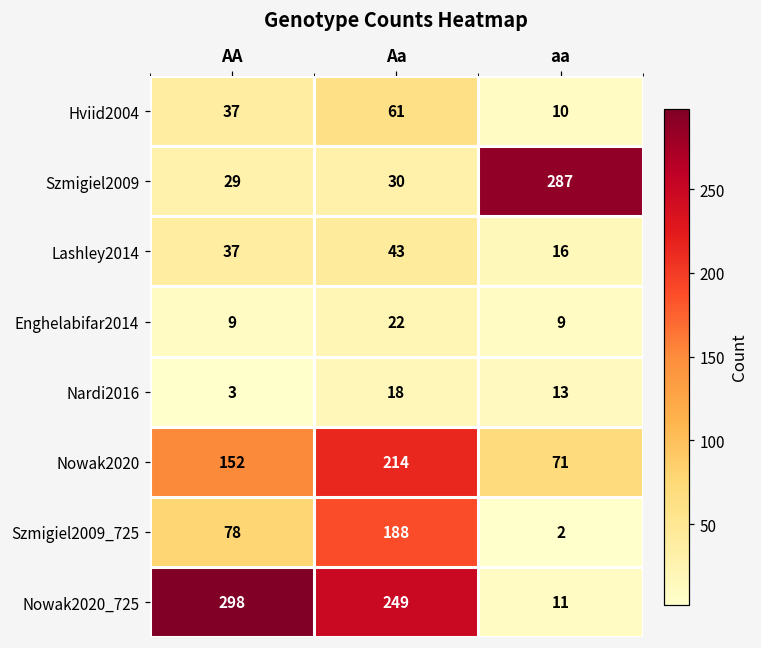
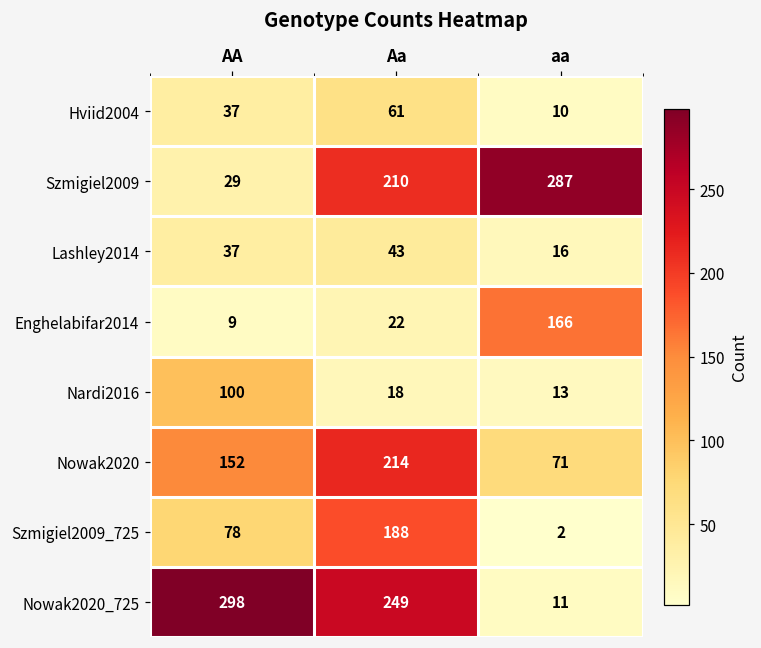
Szmigiel2009, Aa: 30 -> 210
Enghelabifar2014, aa: 9 -> 166
Nardi2016, AA: 3 -> 100
